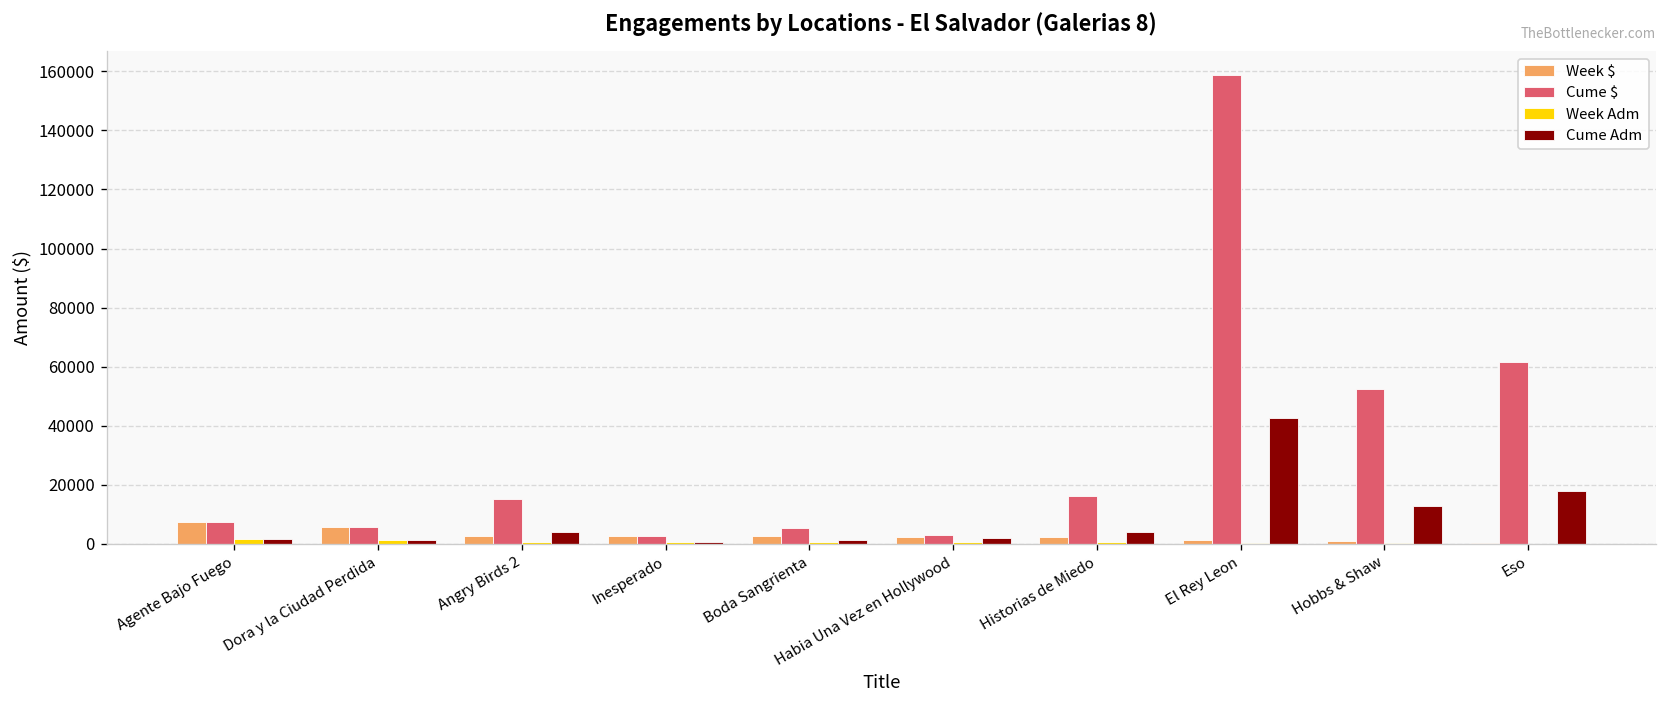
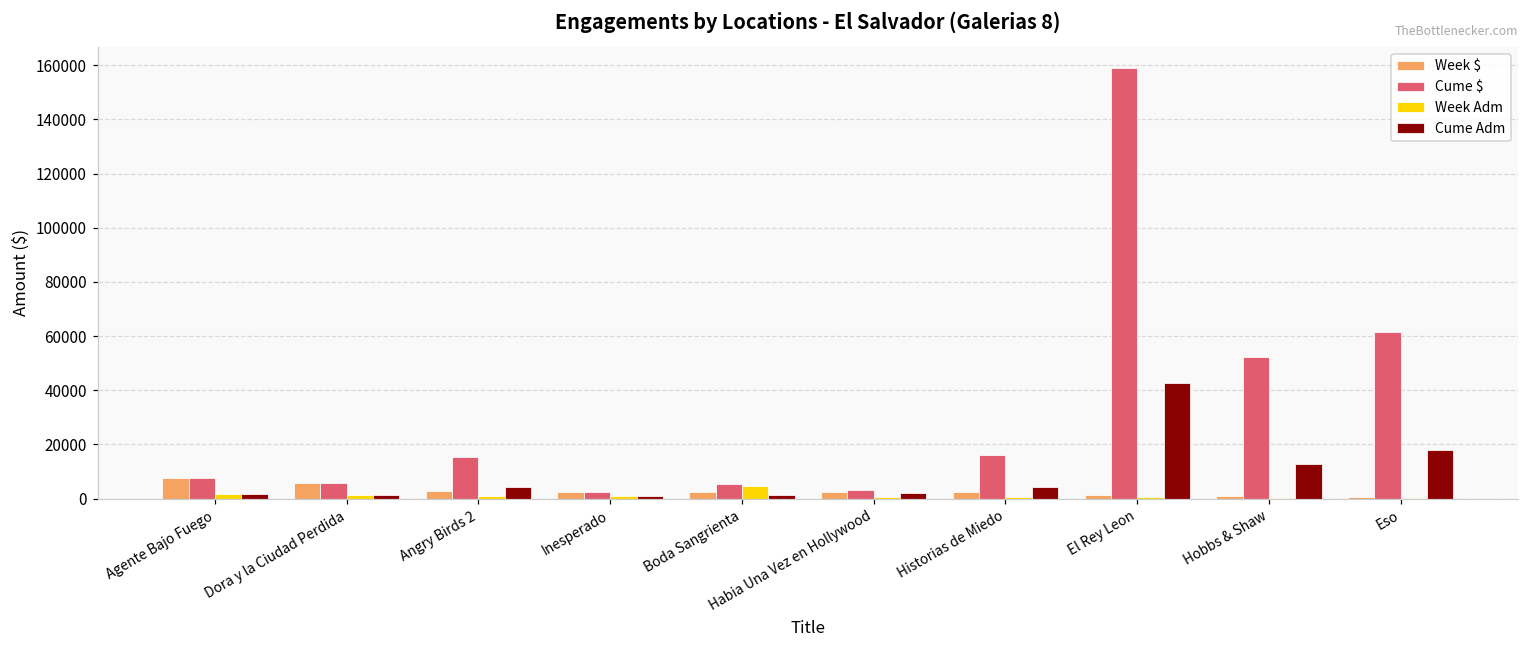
Week Adm, Boda Sangrienta: 1000 -> 5000
